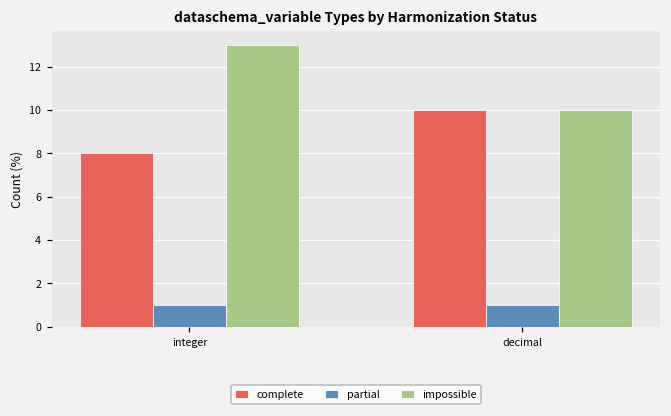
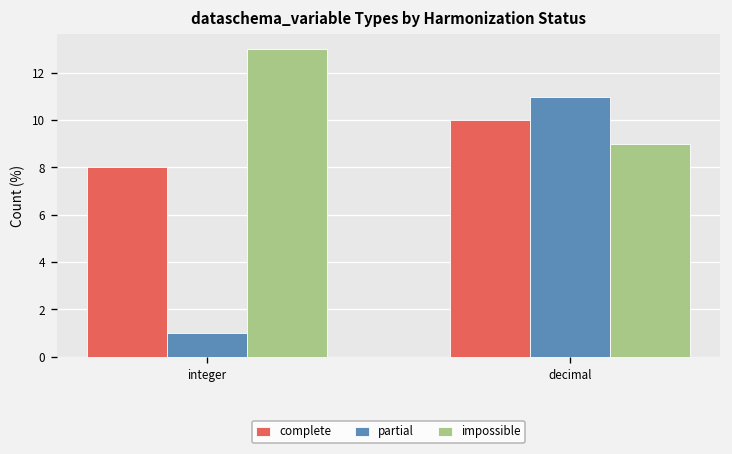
partial, decimal: 1 -> 11
impossible, decimal: 10 -> 9
